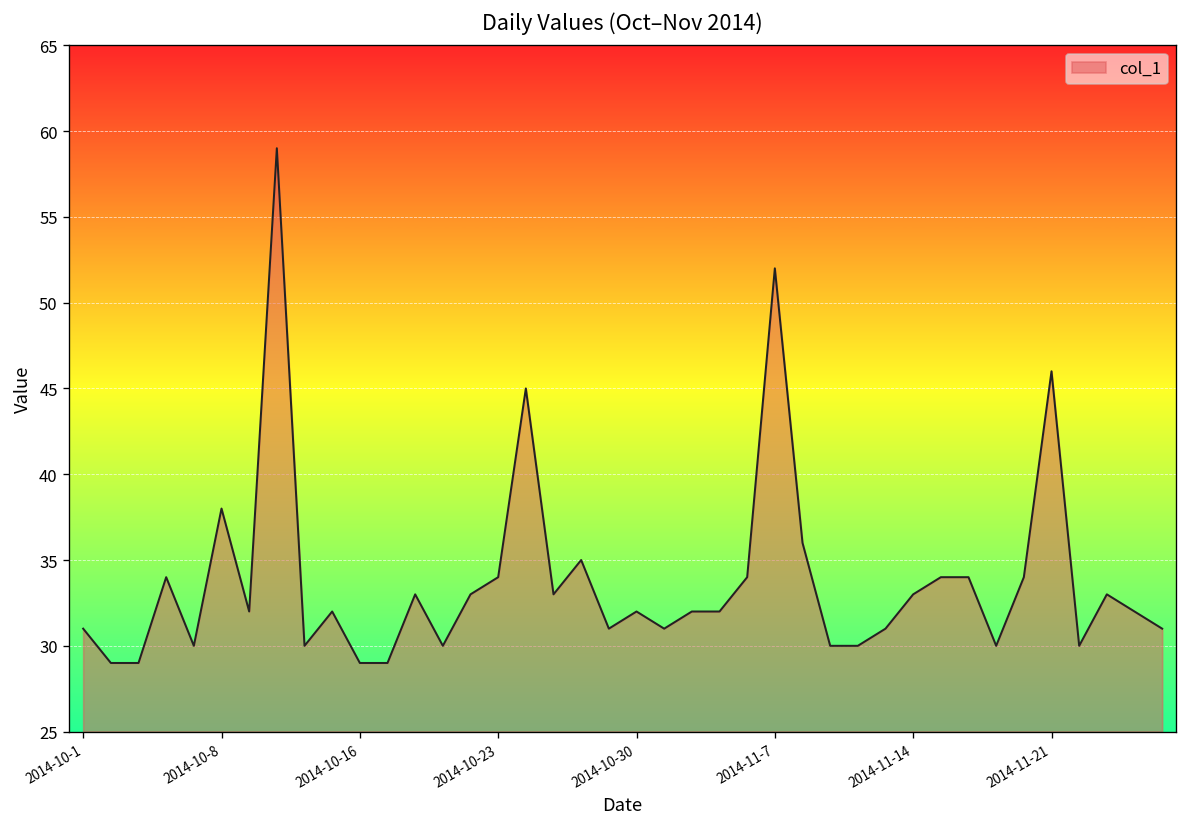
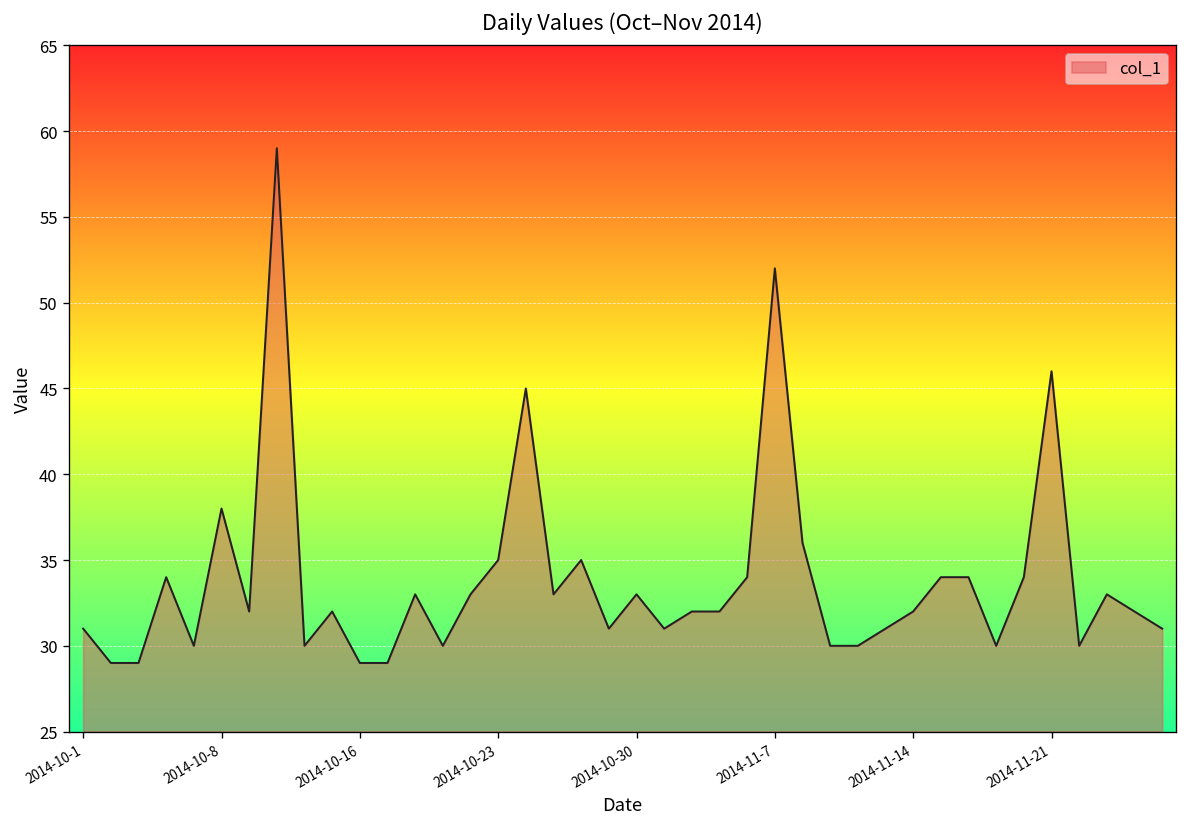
2014-10-23: 34 -> 35
2014-10-30: 32 -> 33
2014-11-14: 33 -> 32
